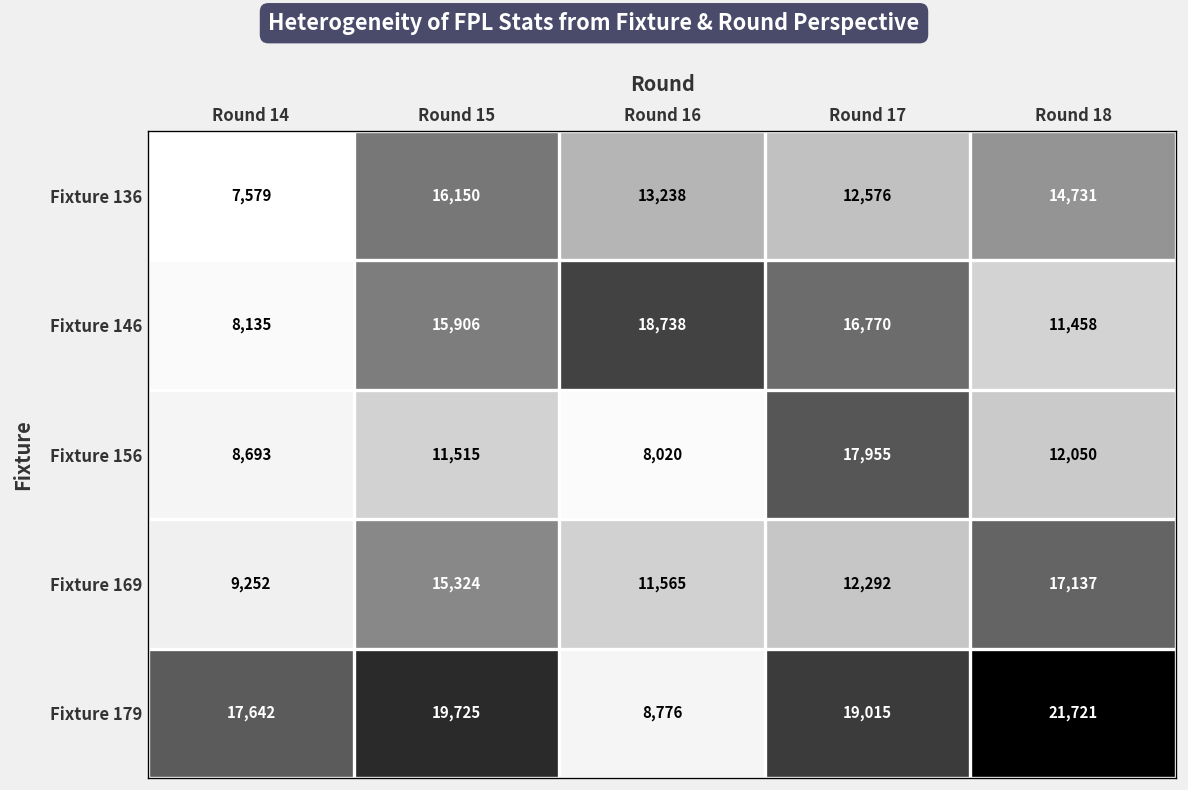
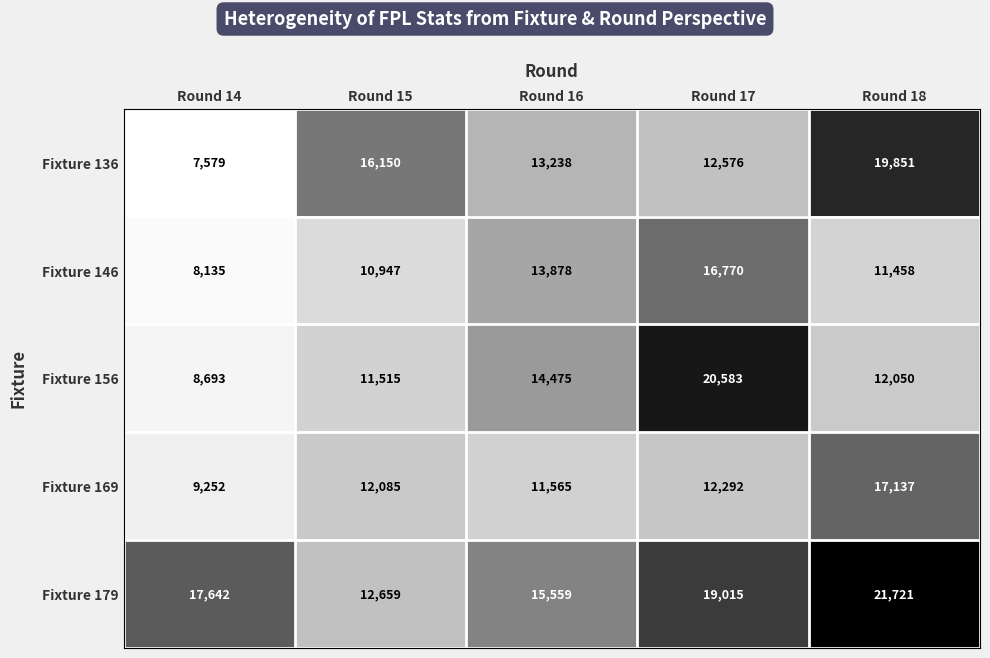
Fixture 136, Round 18: 14,731 -> 19,851
Fixture 146, Round 15: 15,906 -> 10,947
Fixture 146, Round 16: 18,738 -> 13,878
Fixture 156, Round 16: 8,020 -> 14,475
Fixture 156, Round 17: 17,955 -> 20,583
Fixture 169, Round 15: 15,324 -> 12,085
Fixture 179, Round 15: 19,725 -> 12,659
Fixture 179, Round 16: 8,776 -> 15,559
